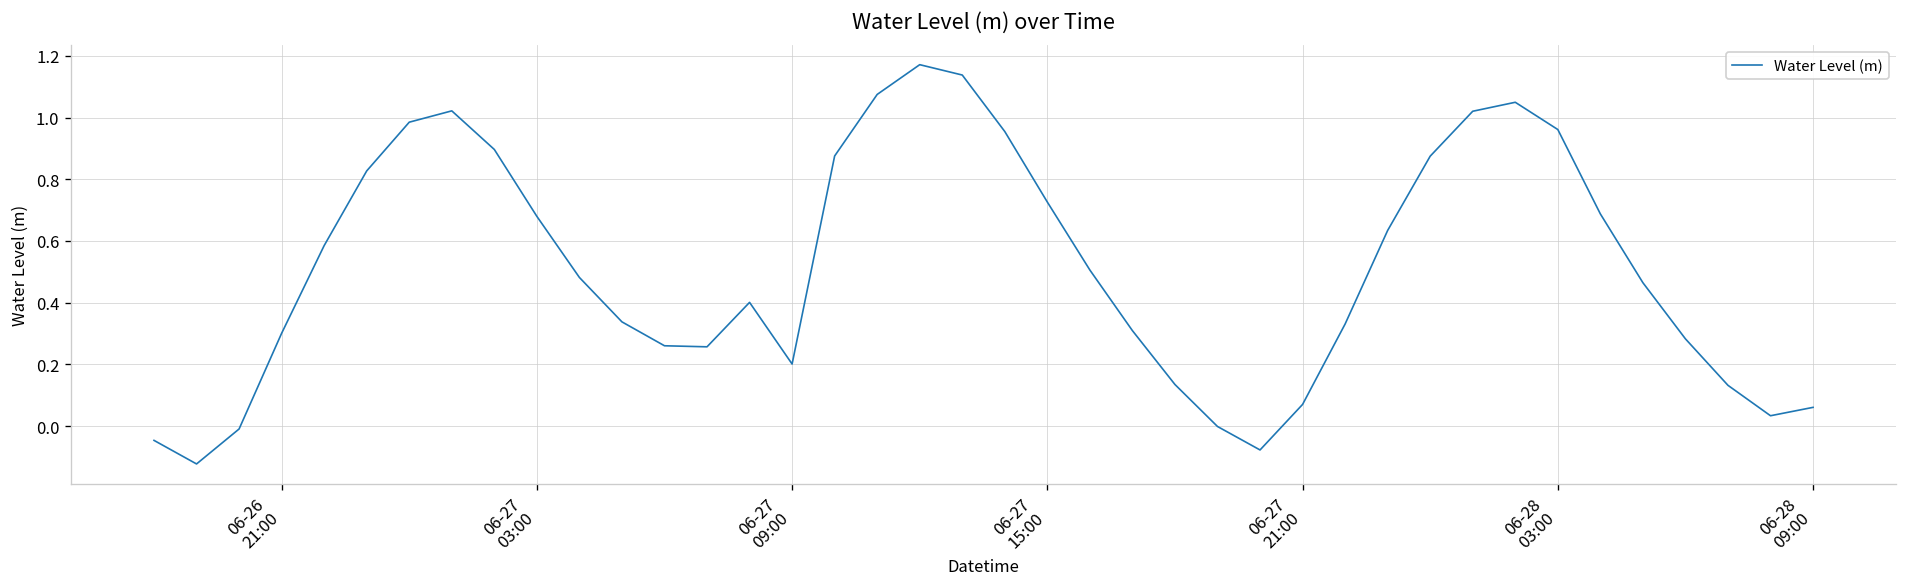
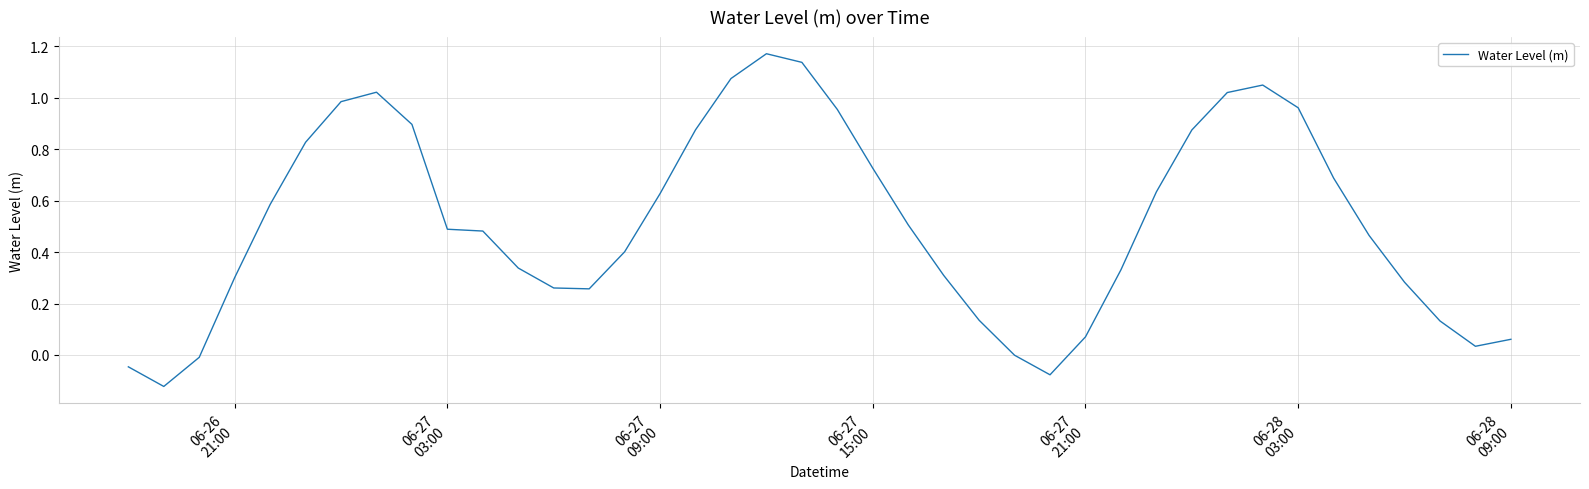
06-27 03:00: 0.68 -> 0.49
06-27 09:00: 0.20 -> 0.63
